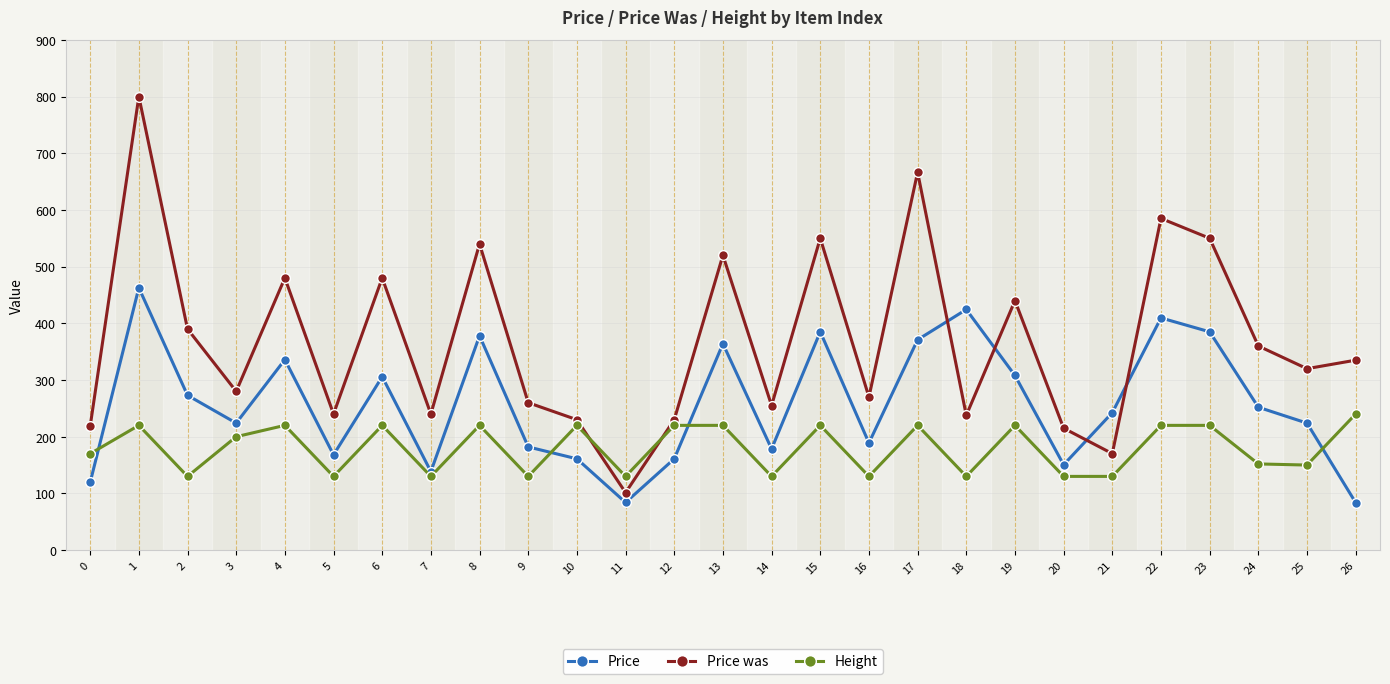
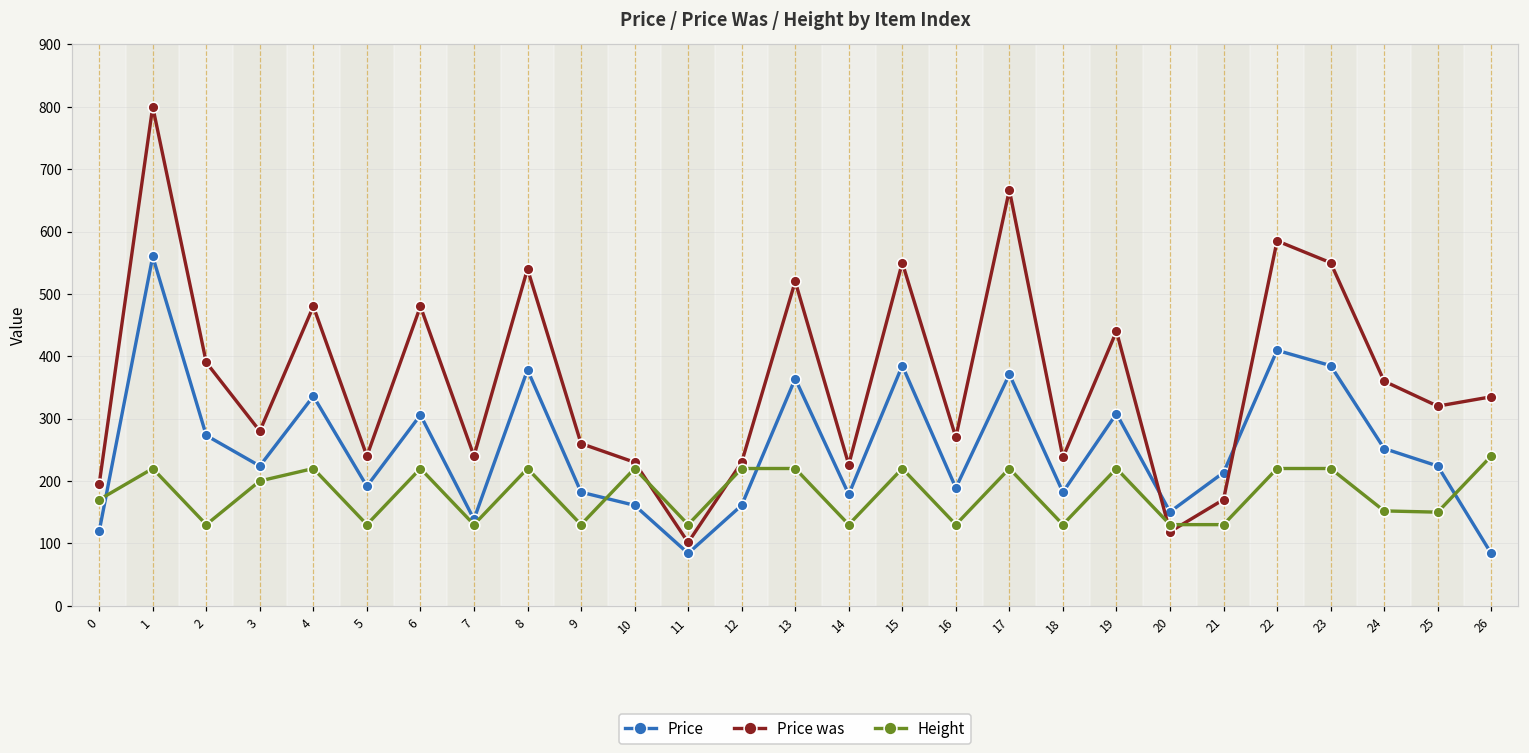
Price was, 0: 220 -> 200
Price, 1: 460 -> 560
Price, 5: 170 -> 190
Price was, 14: 260 -> 230
Price, 18: 420 -> 180
Price was, 20: 220 -> 120
Price, 21: 240 -> 210
